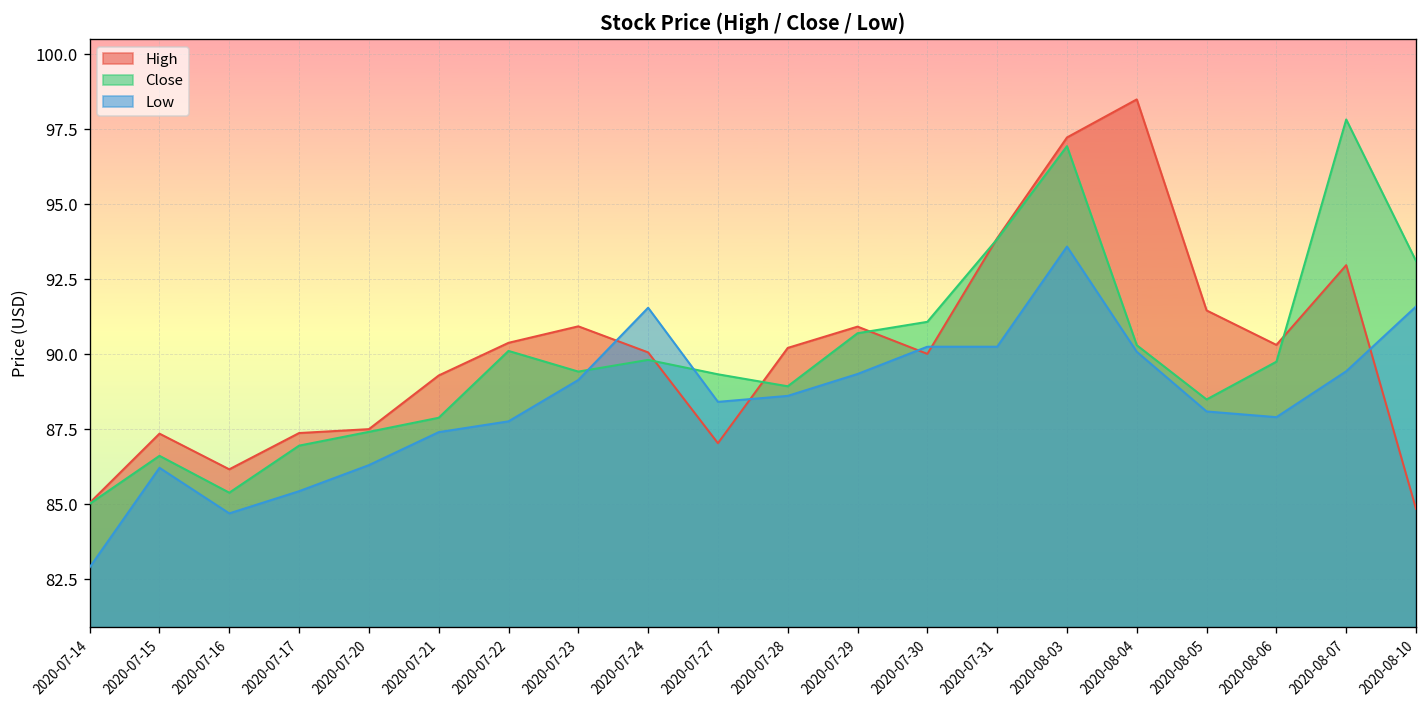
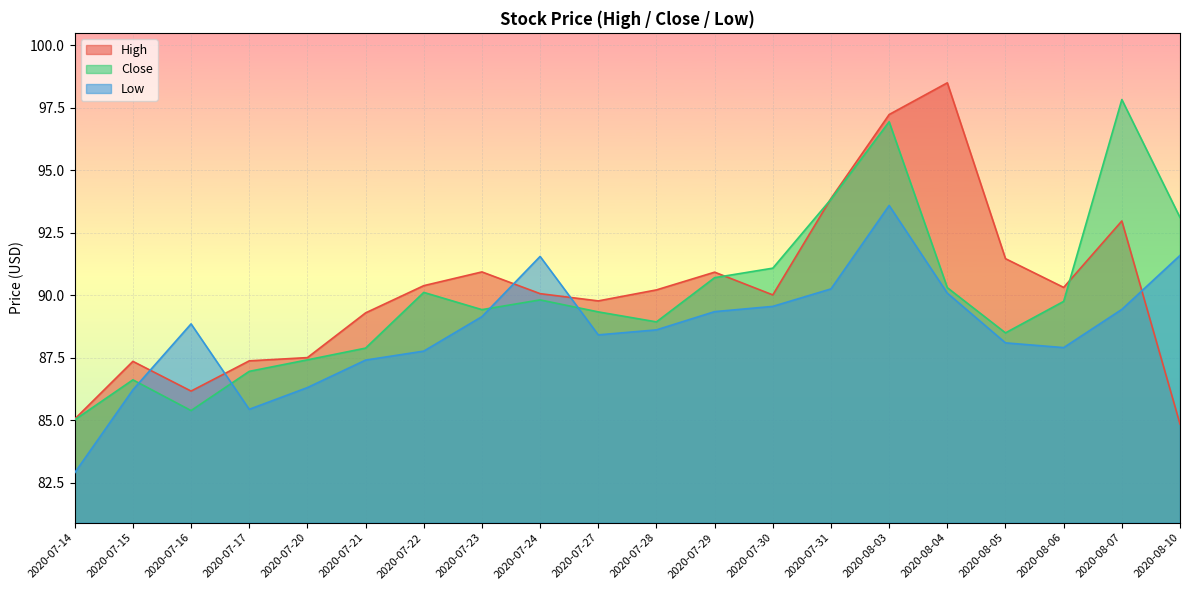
Low, 2020-07-16: 84.7 -> 88.9
High, 2020-07-27: 87.0 -> 89.8
Low, 2020-07-30: 90.3 -> 89.6
